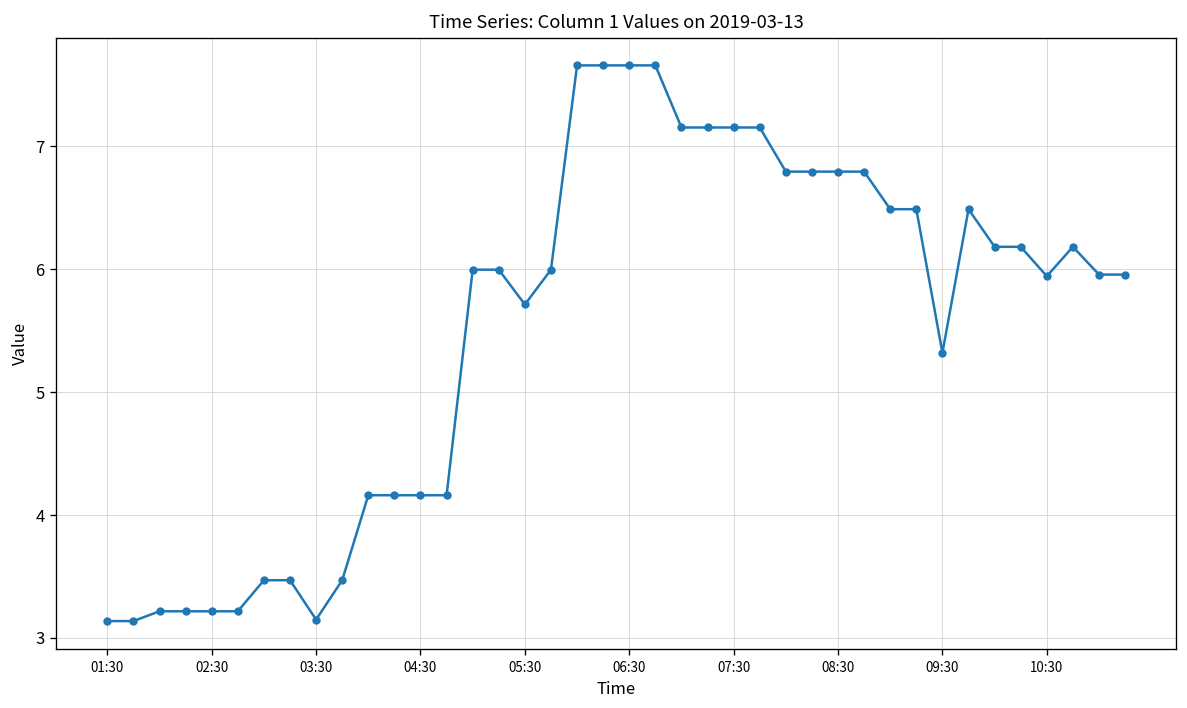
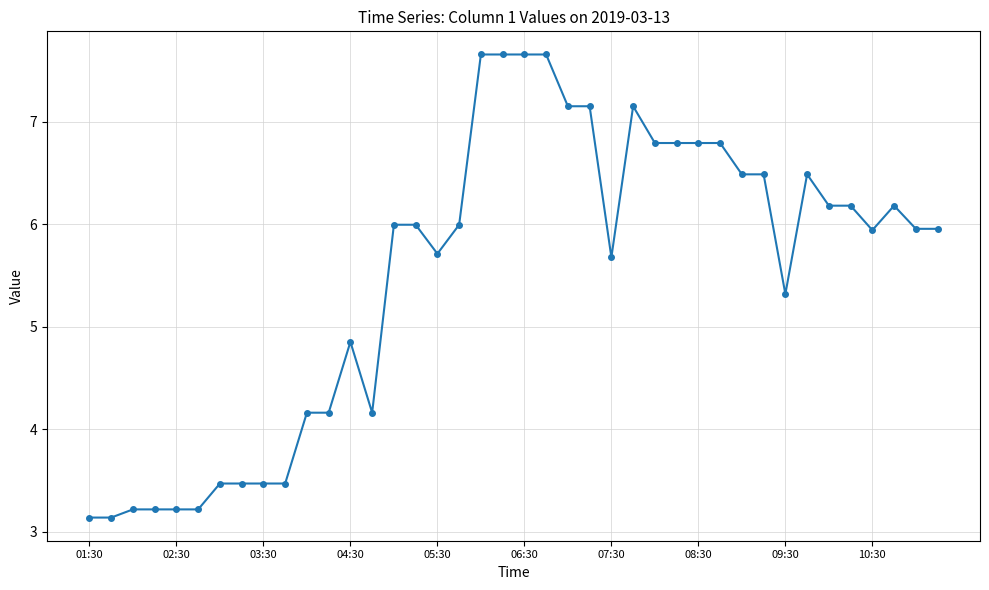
03:30: 3.15 -> 3.47
04:30: 4.16 -> 4.85
07:30: 7.15 -> 5.68
